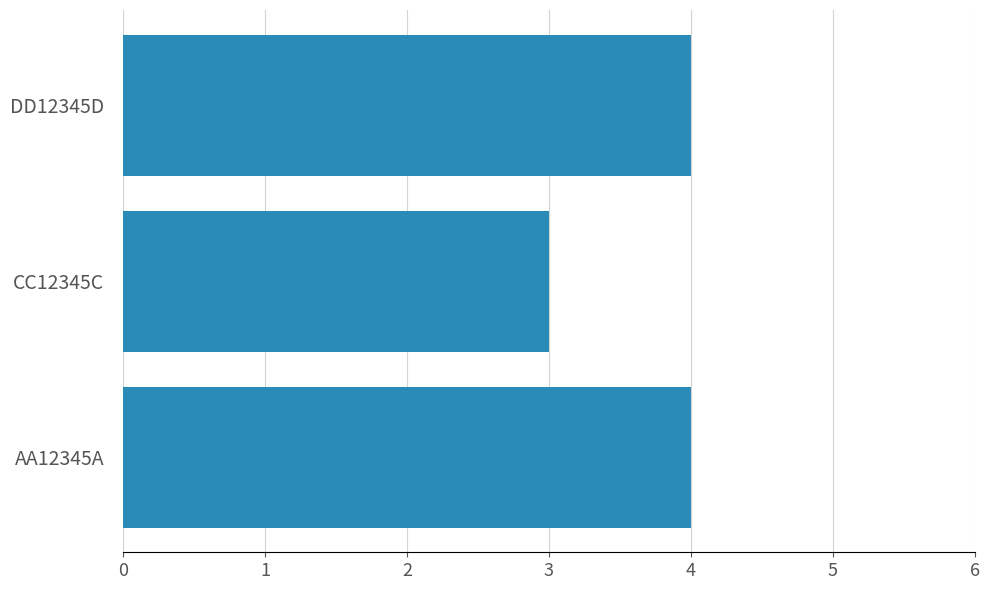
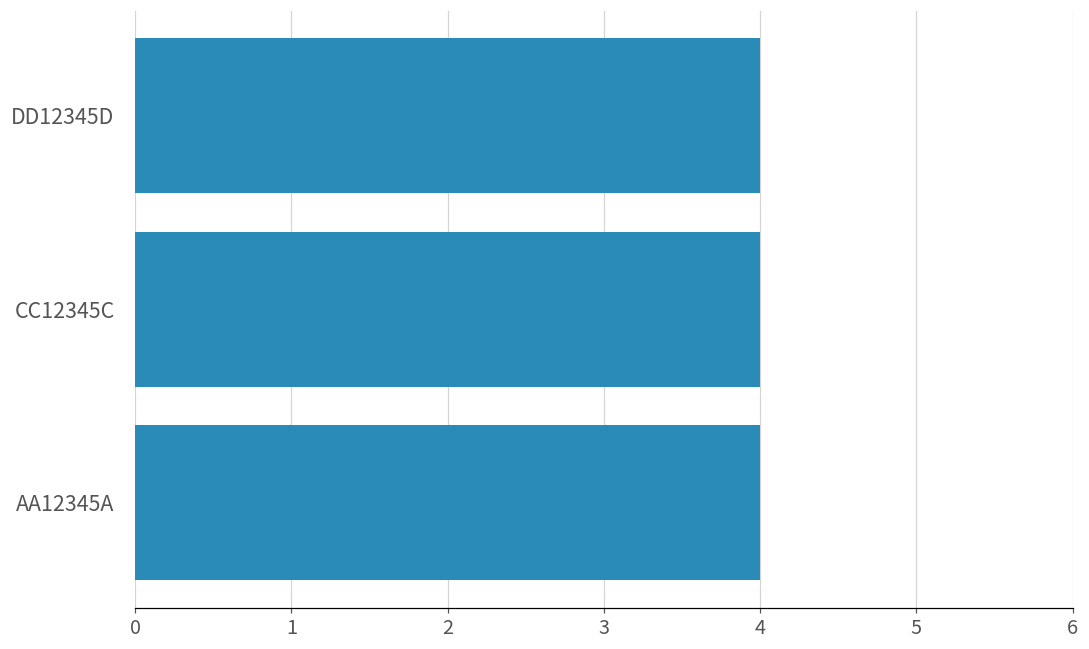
CC12345C: 3 -> 4
